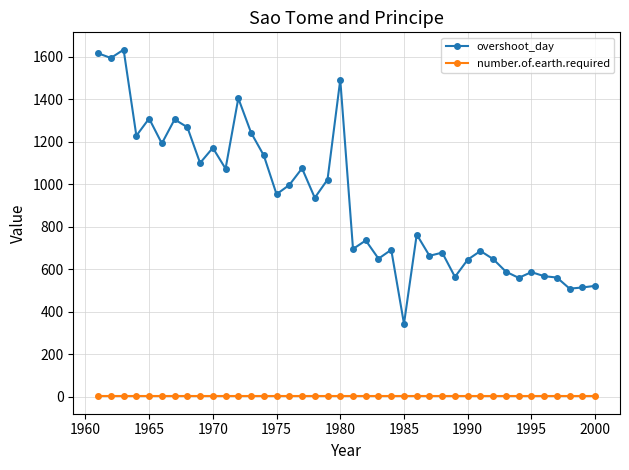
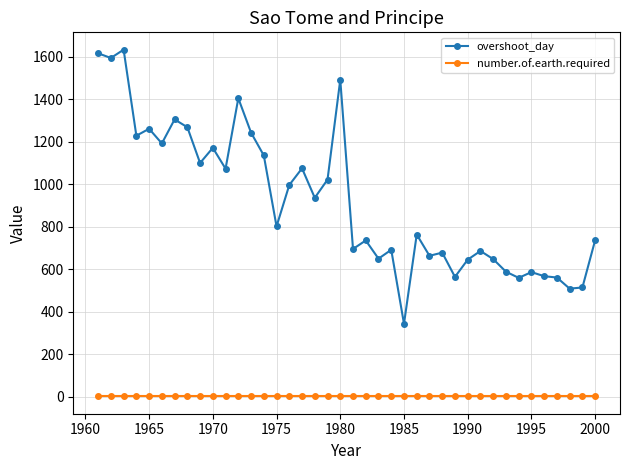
overshoot_day, 1965: 1310 -> 1260
overshoot_day, 1975: 950 -> 800
overshoot_day, 2000: 520 -> 740
